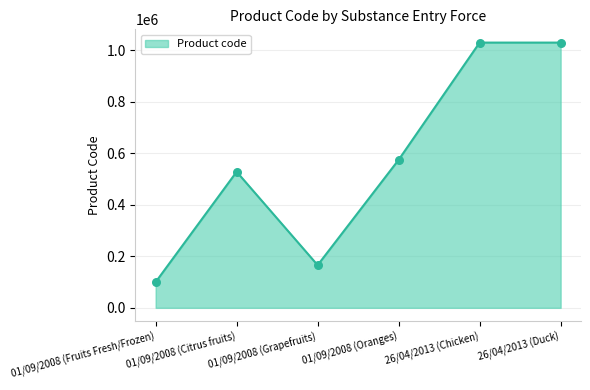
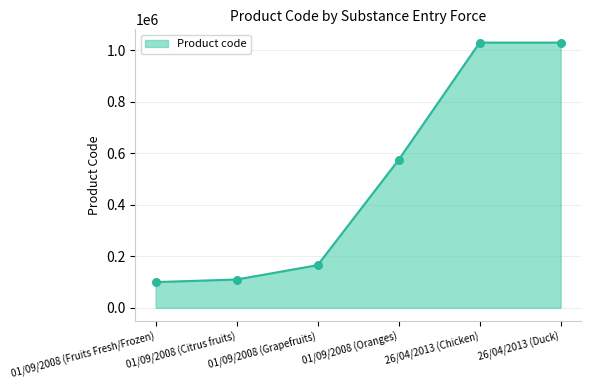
01/09/2008 (Citrus fruits): 530000 -> 110000
